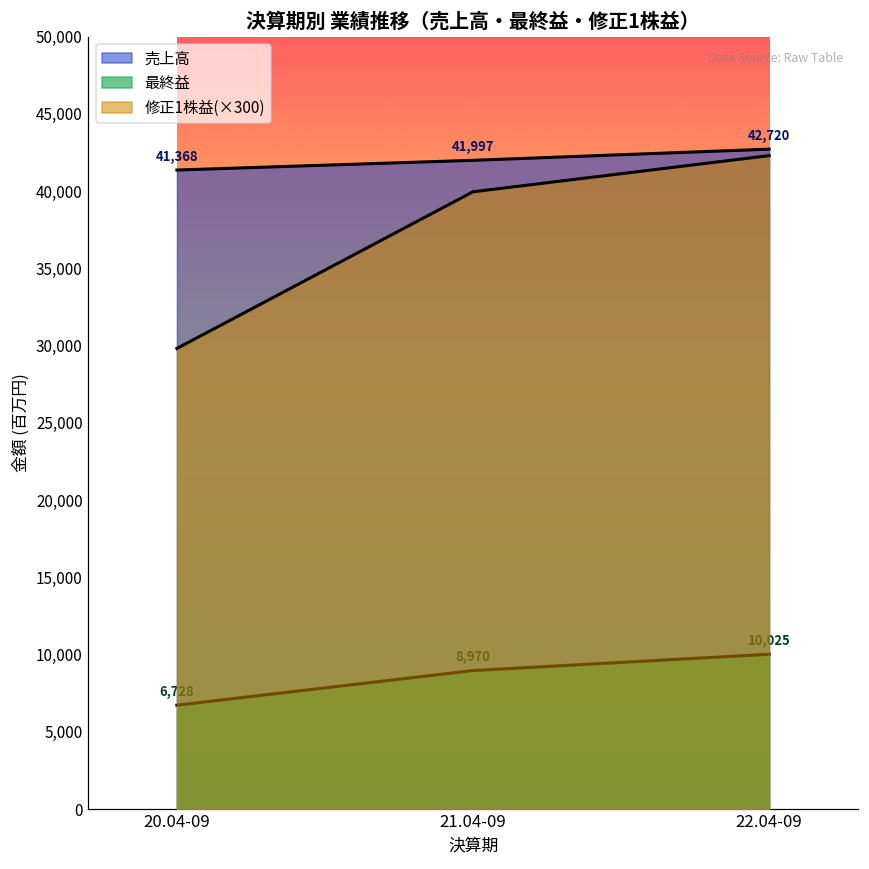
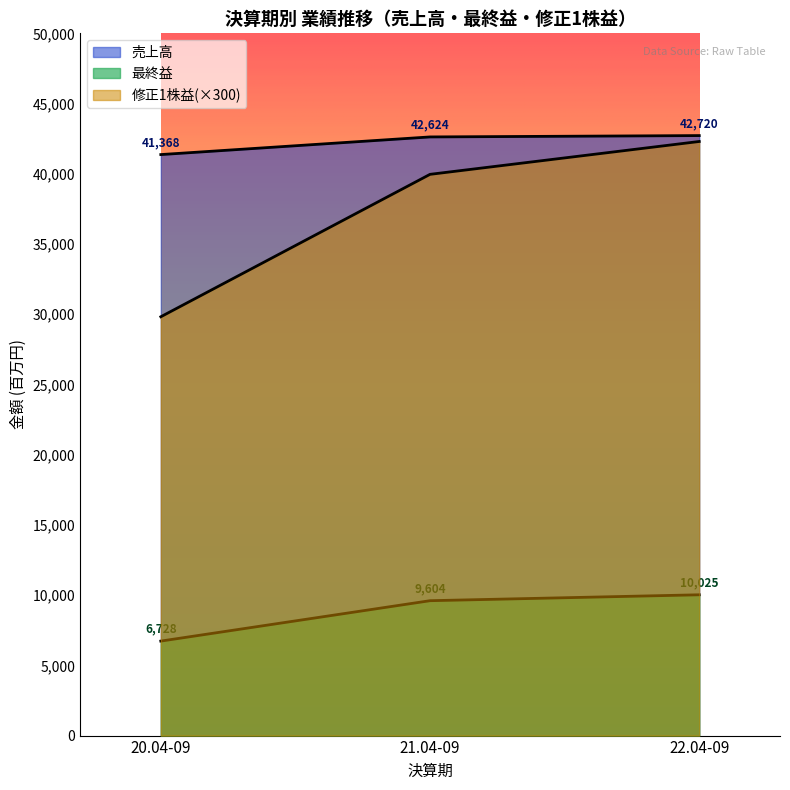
売上高, 21.04-09: 41,997 -> 42,624
最終益, 21.04-09: 8,970 -> 9,604
